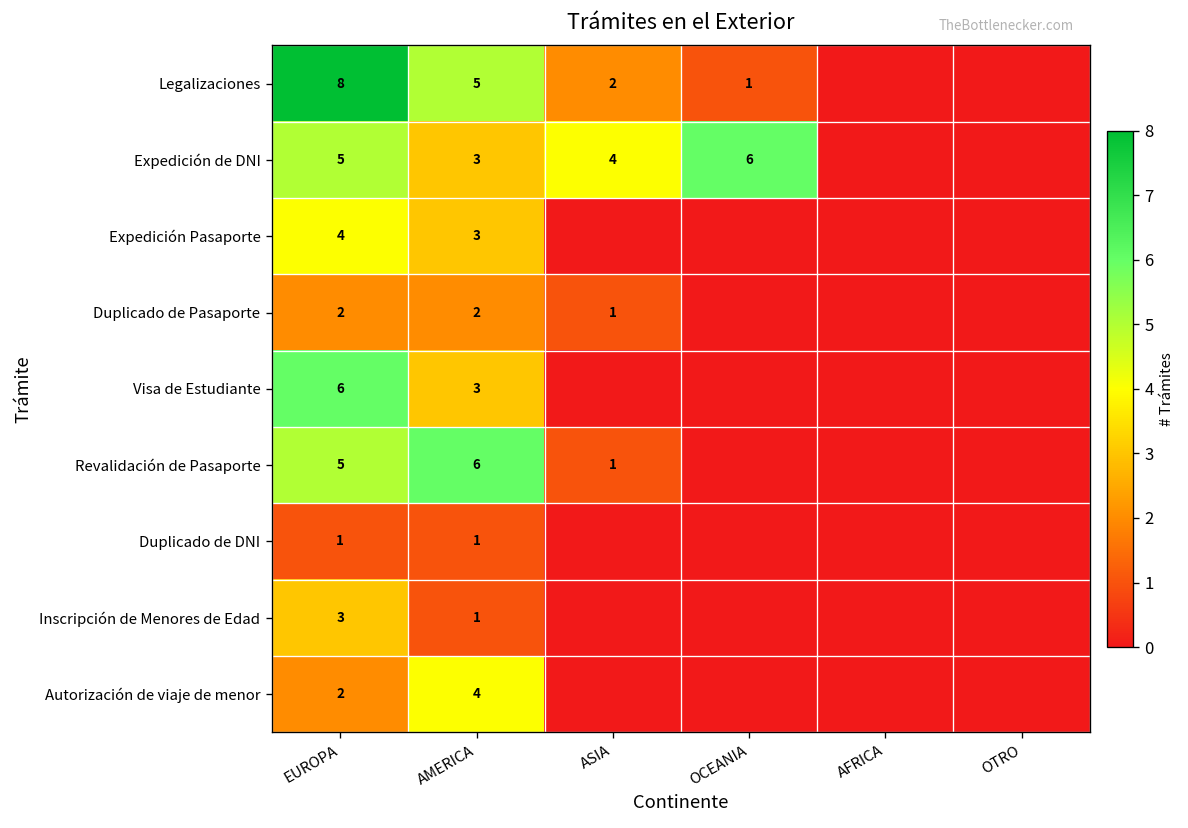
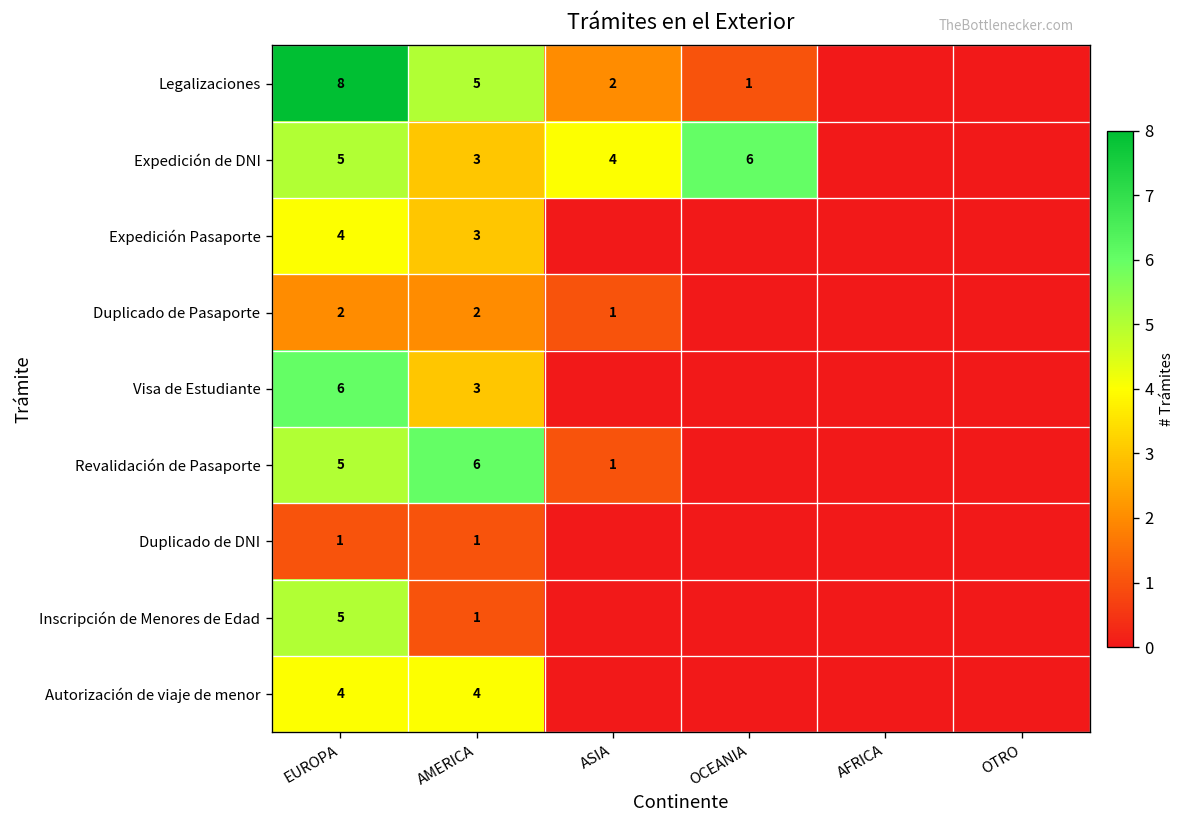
Inscripción de Menores de Edad, EUROPA: 3 -> 5
Autorización de viaje de menor, EUROPA: 2 -> 4
